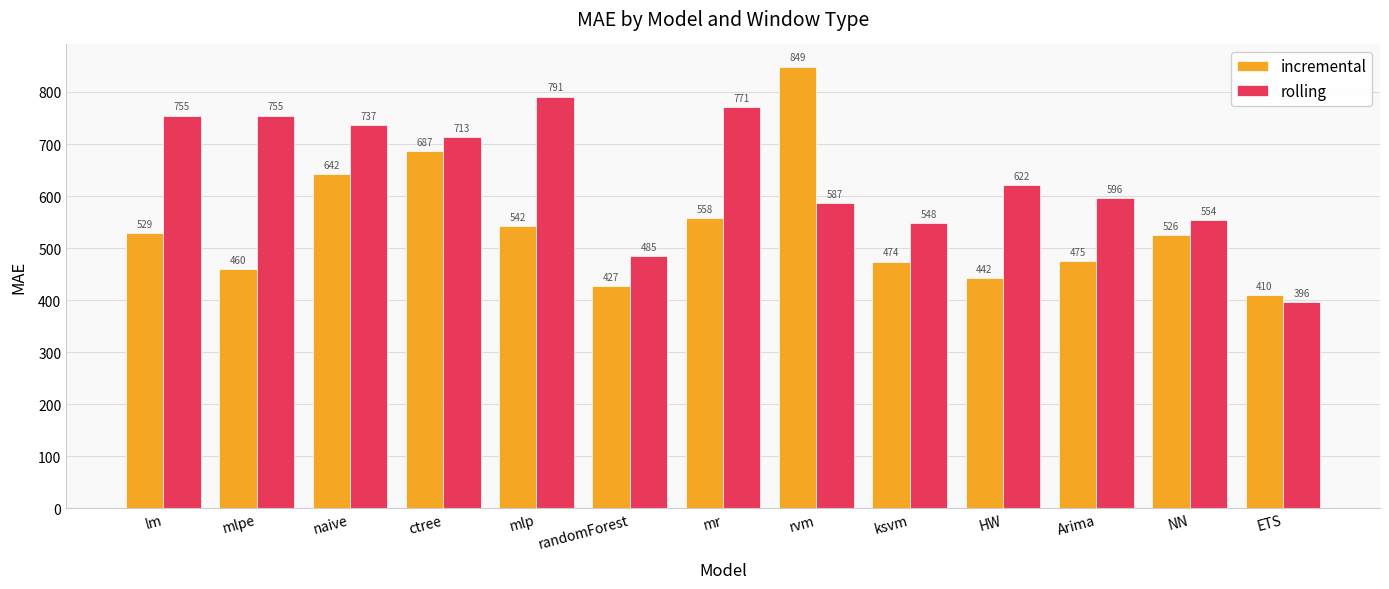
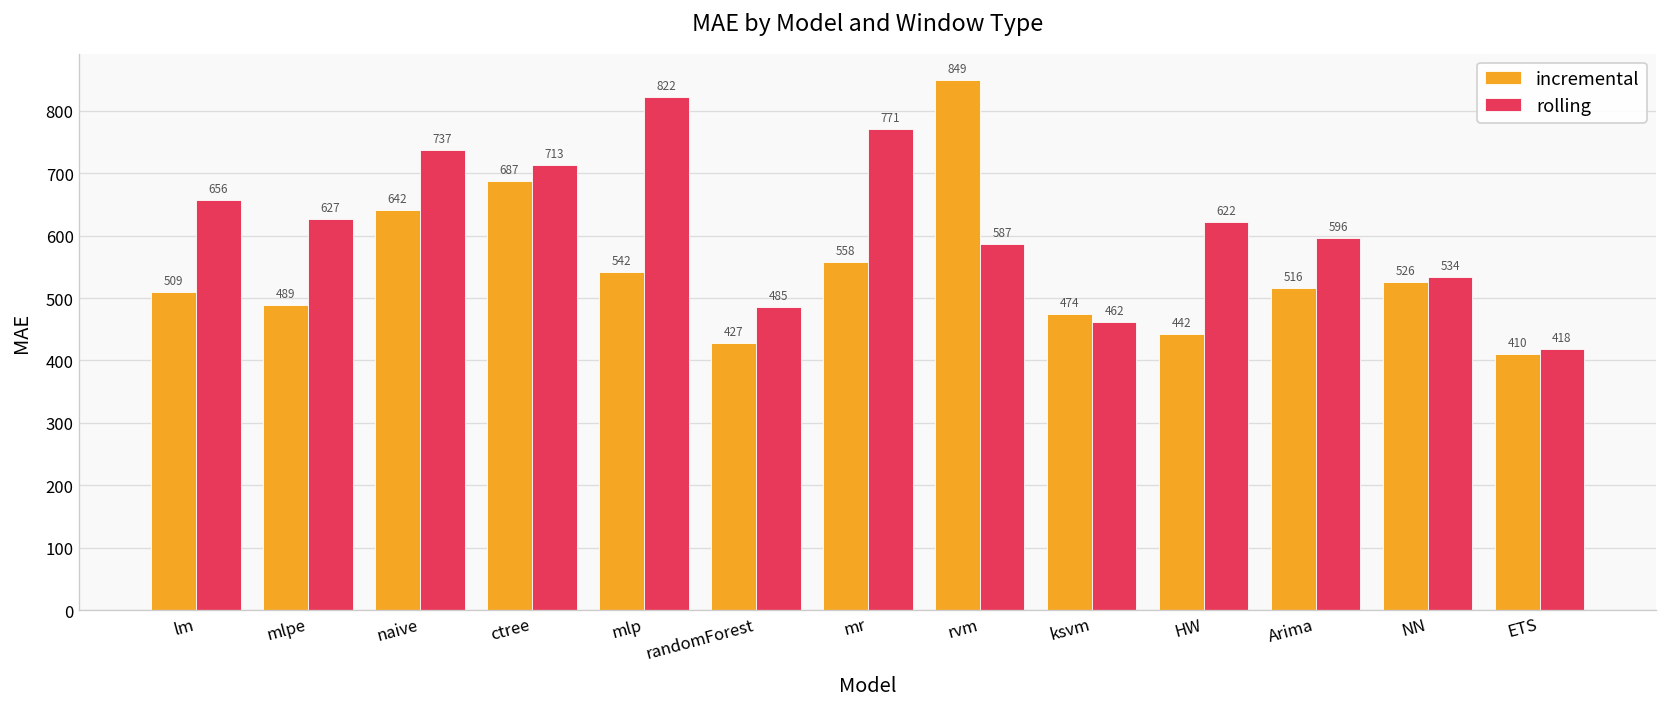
incremental, lm: 529 -> 509
rolling, lm: 755 -> 656
incremental, mlpe: 460 -> 489
rolling, mlpe: 755 -> 627
rolling, mlp: 791 -> 822
rolling, ksvm: 548 -> 462
incremental, Arima: 475 -> 516
rolling, NN: 554 -> 534
rolling, ETS: 396 -> 418
